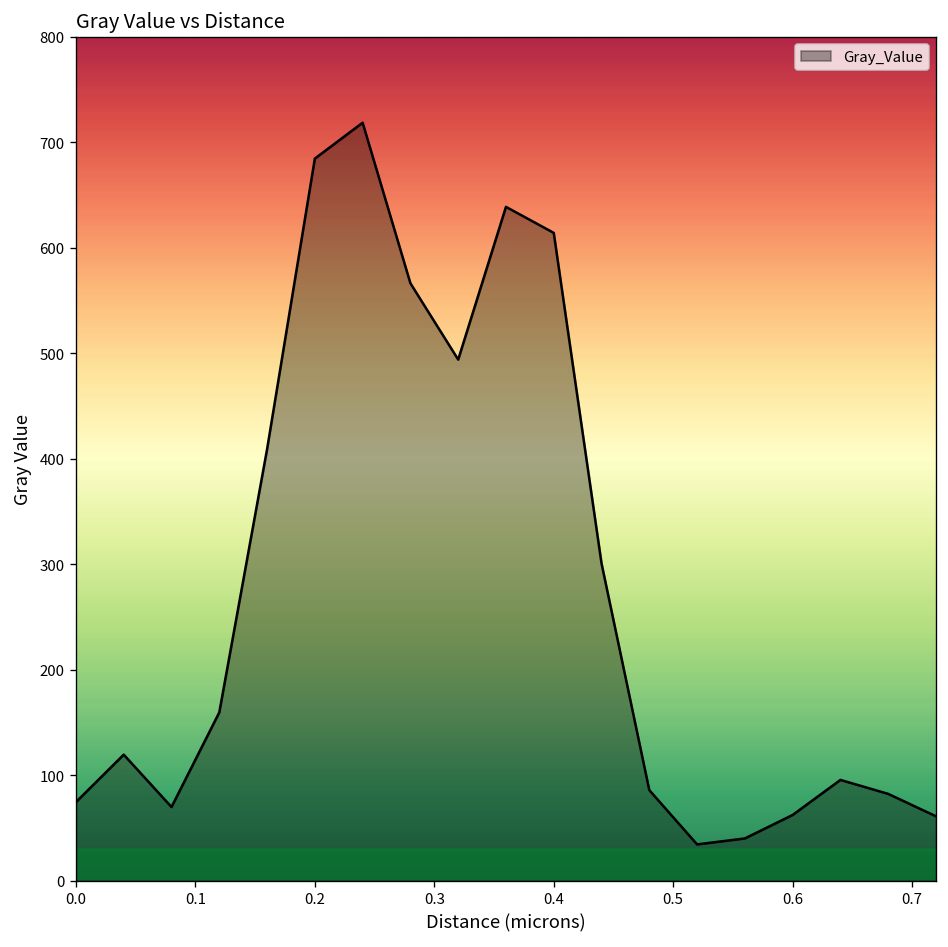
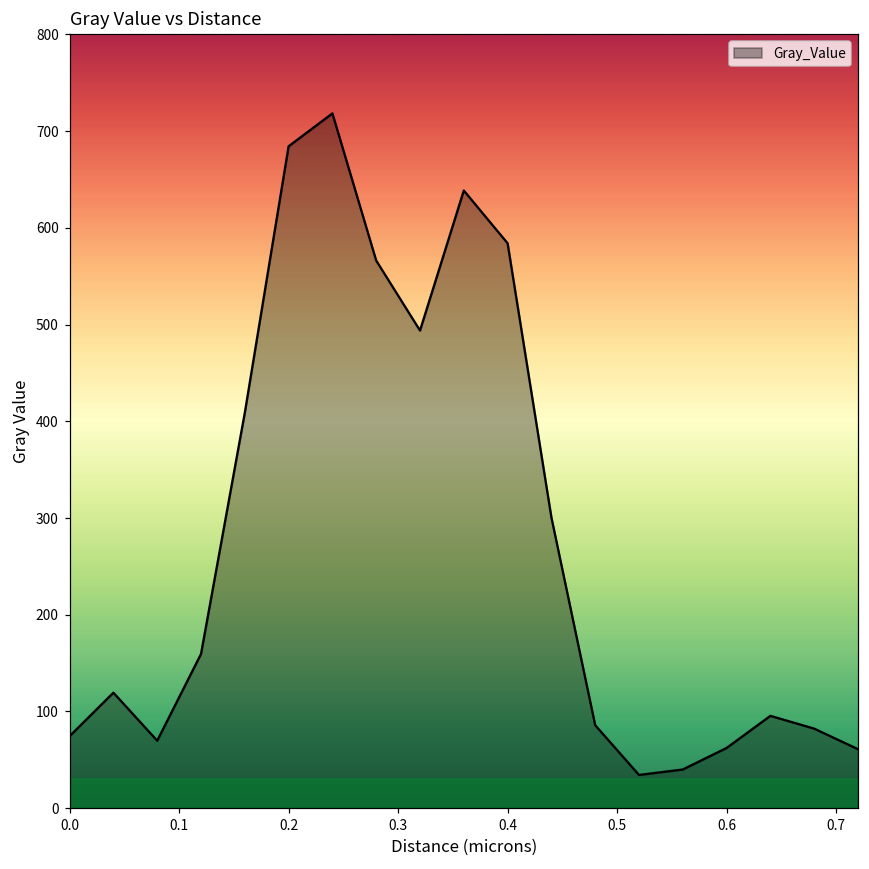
0.4: 610 -> 580
